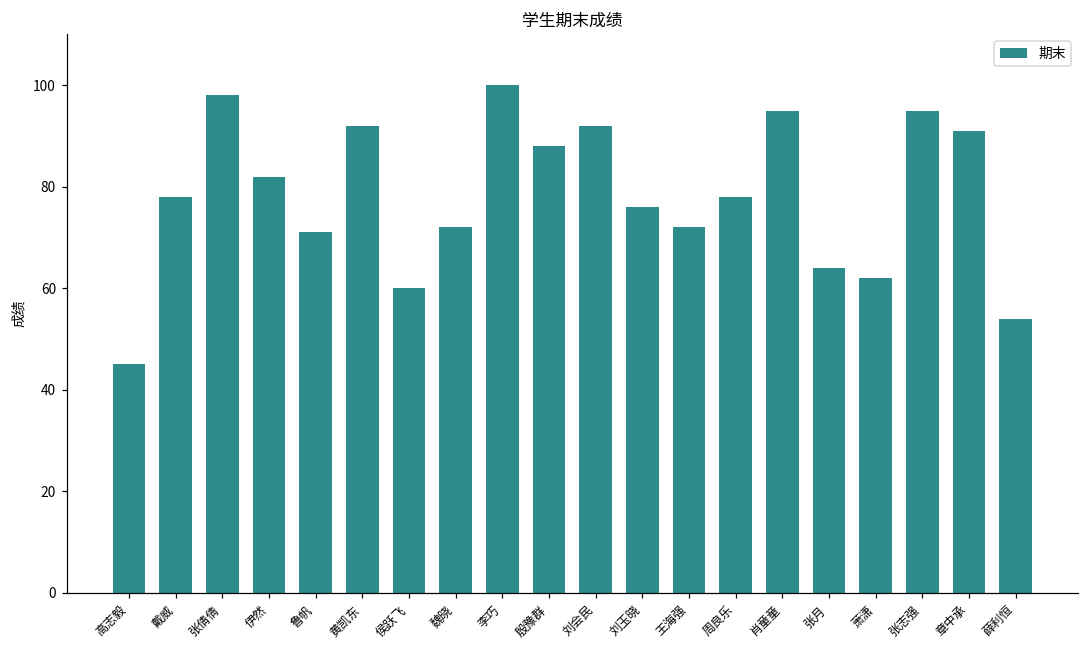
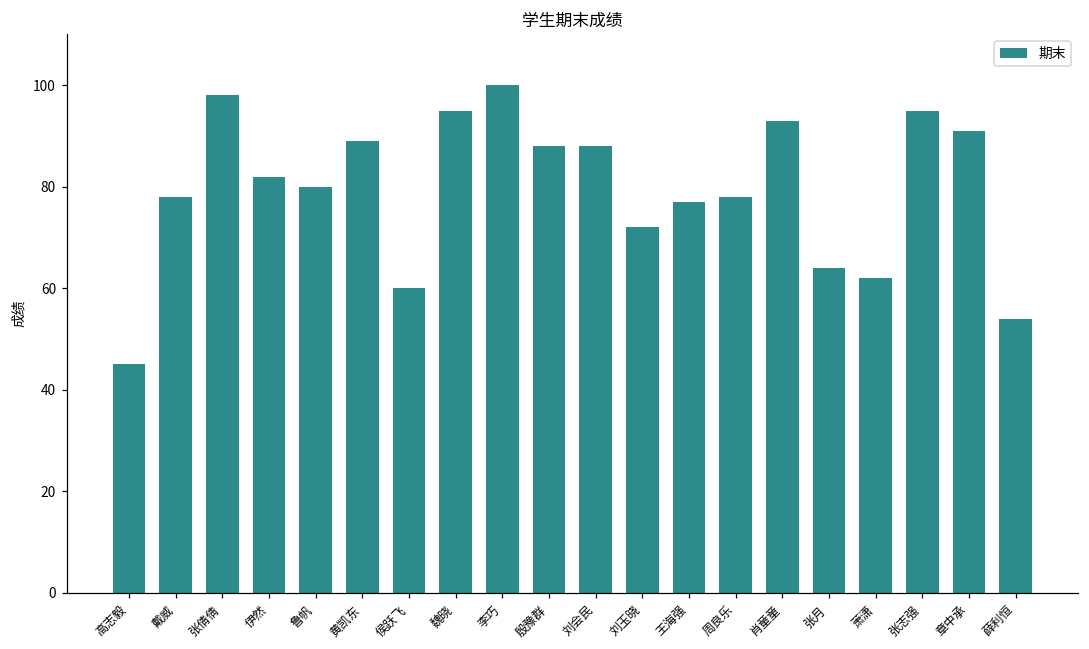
鲁帆: 71 -> 80
黄凯东: 92 -> 89
魏晓: 72 -> 95
刘会民: 92 -> 88
刘玉晓: 76 -> 72
王海强: 72 -> 77
肖童童: 95 -> 93
